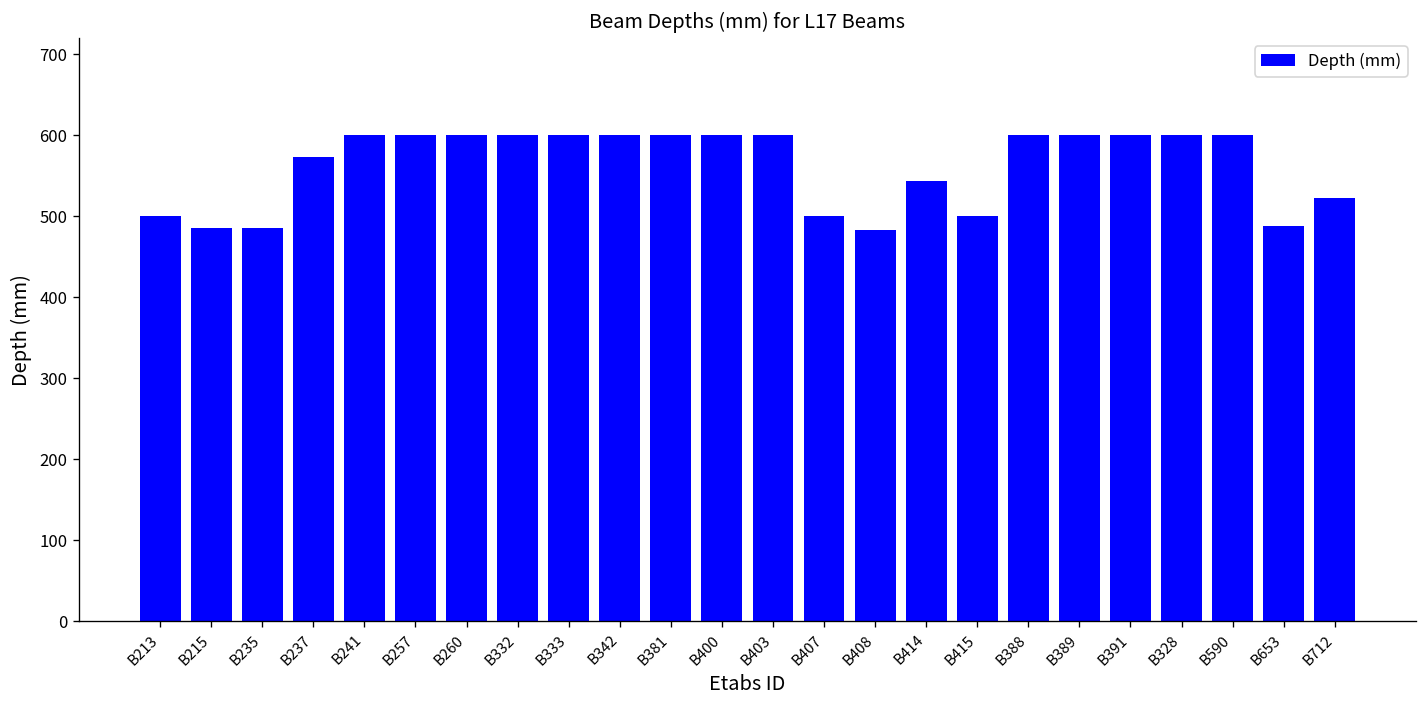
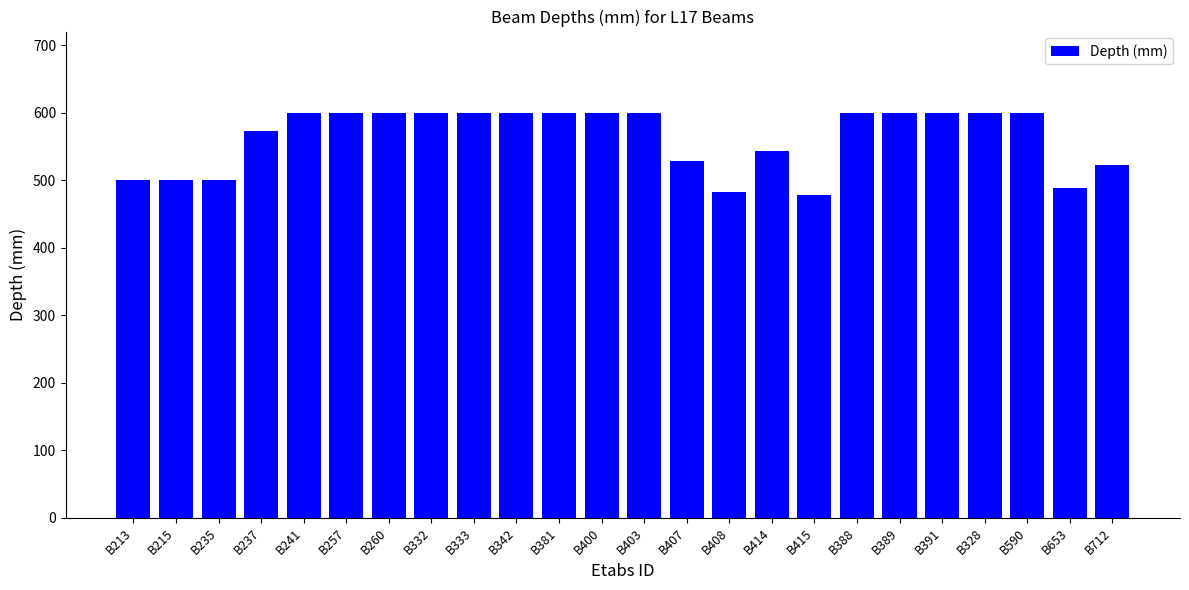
B215: 490 -> 500
B235: 490 -> 500
B407: 500 -> 530
B415: 500 -> 480
